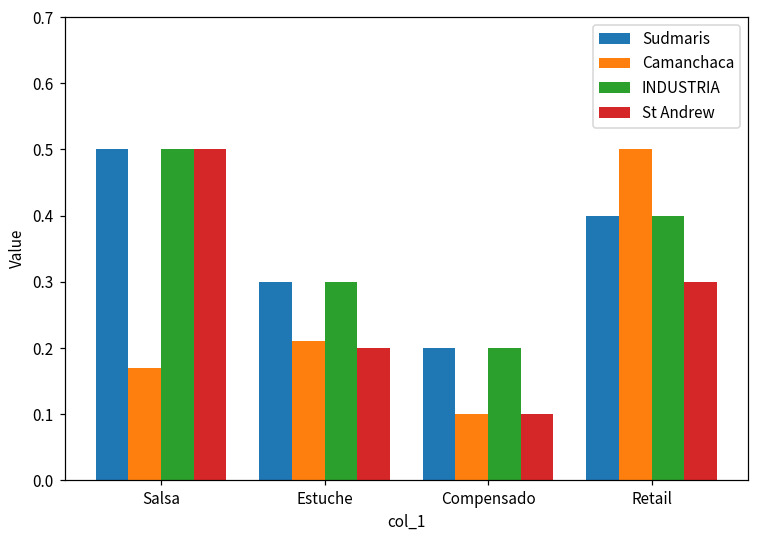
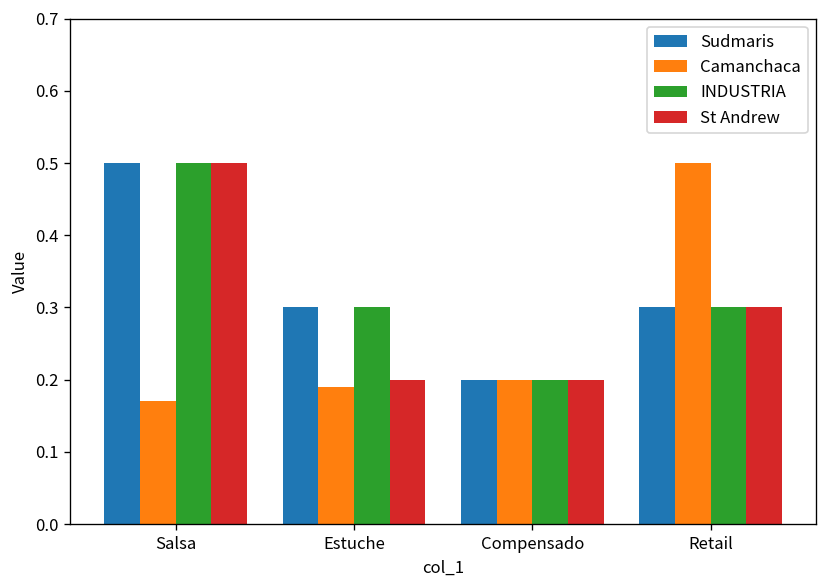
Camanchaca, Estuche: 0.21 -> 0.19
Camanchaca, Compensado: 0.1 -> 0.2
St Andrew, Compensado: 0.1 -> 0.2
Sudmaris, Retail: 0.4 -> 0.3
INDUSTRIA, Retail: 0.4 -> 0.3
